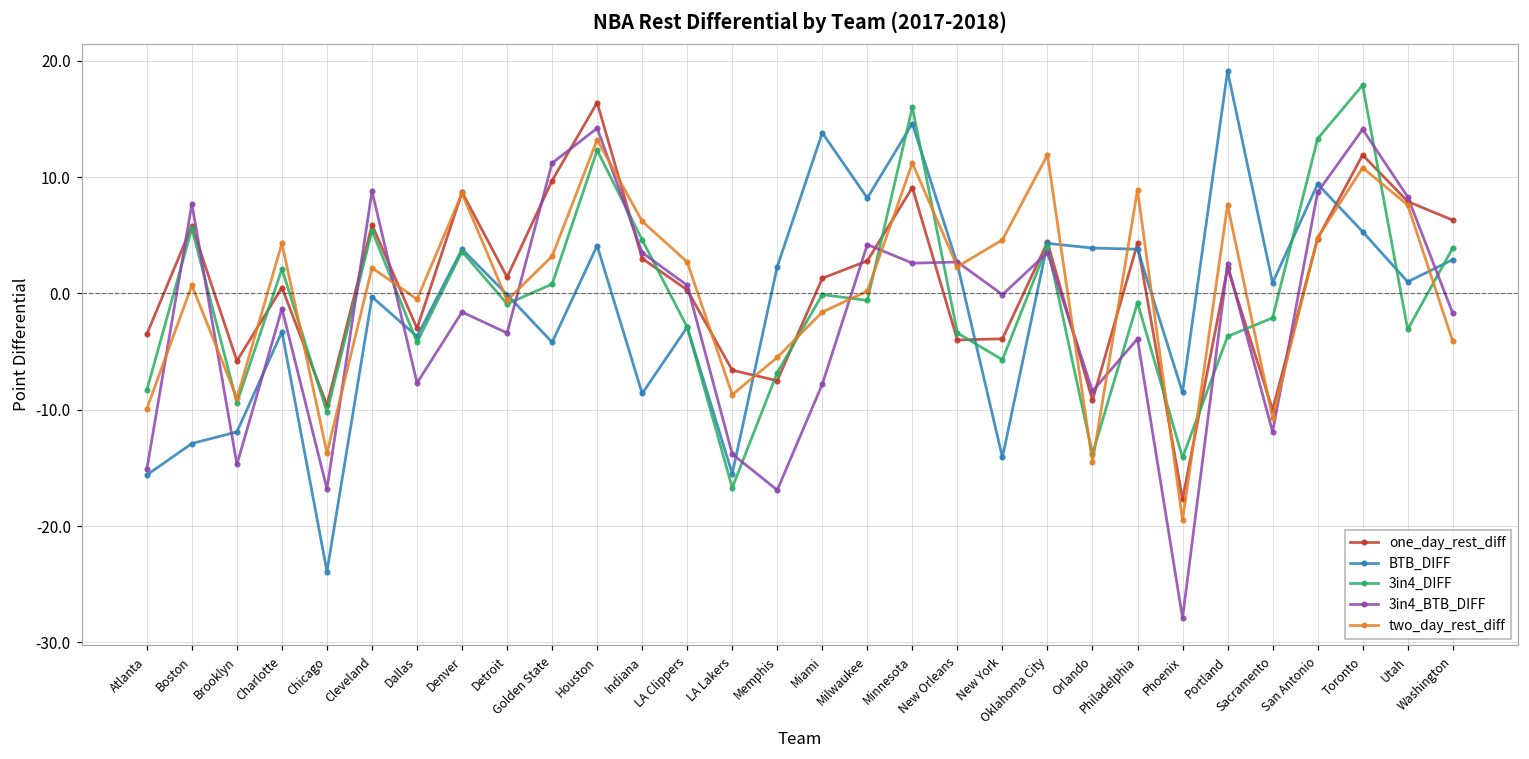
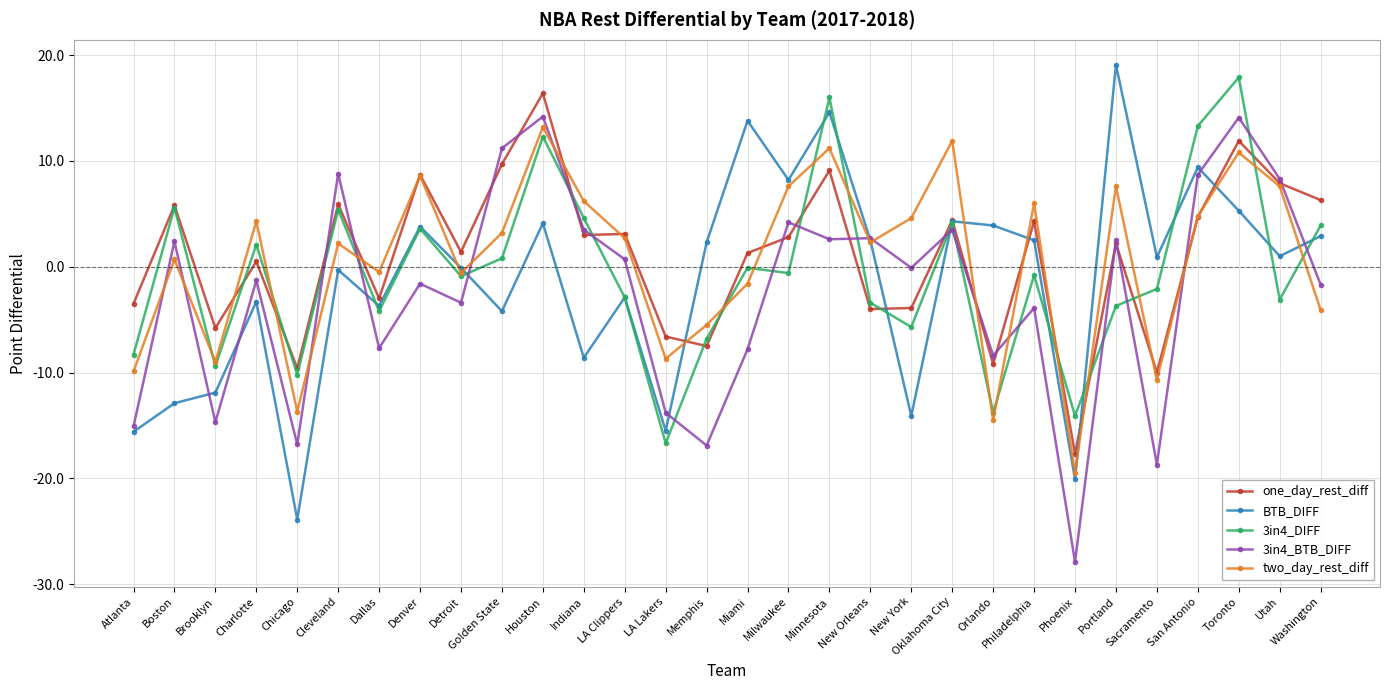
3in4_BTB_DIFF, Boston: 7.7 -> 2.4
one_day_rest_diff, LA Clippers: 0.3 -> 3.1
two_day_rest_diff, Milwaukee: 0.2 -> 7.6
BTB_DIFF, Philadelphia: 3.8 -> 2.5
two_day_rest_diff, Philadelphia: 8.9 -> 6.0
BTB_DIFF, Phoenix: -8.5 -> -20.1
3in4_BTB_DIFF, Sacramento: -11.9 -> -18.7
